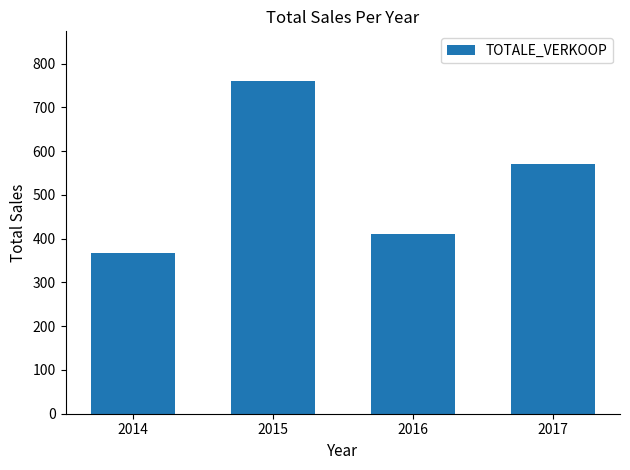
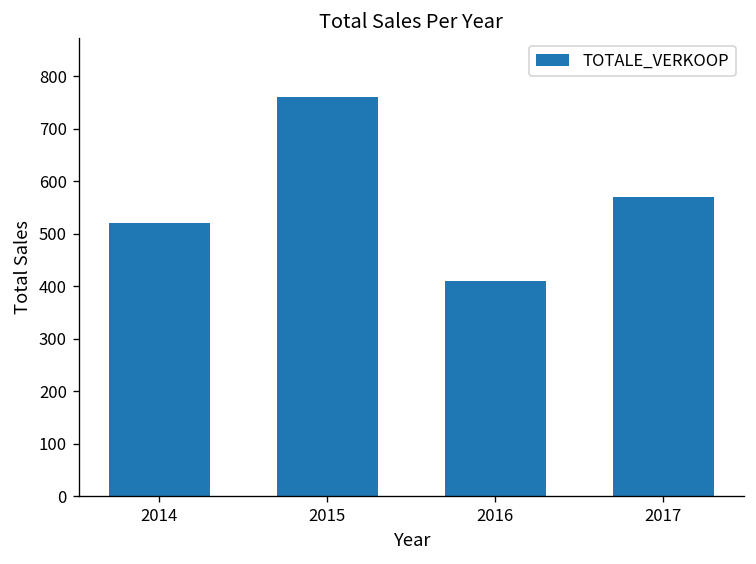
2014: 370 -> 520
